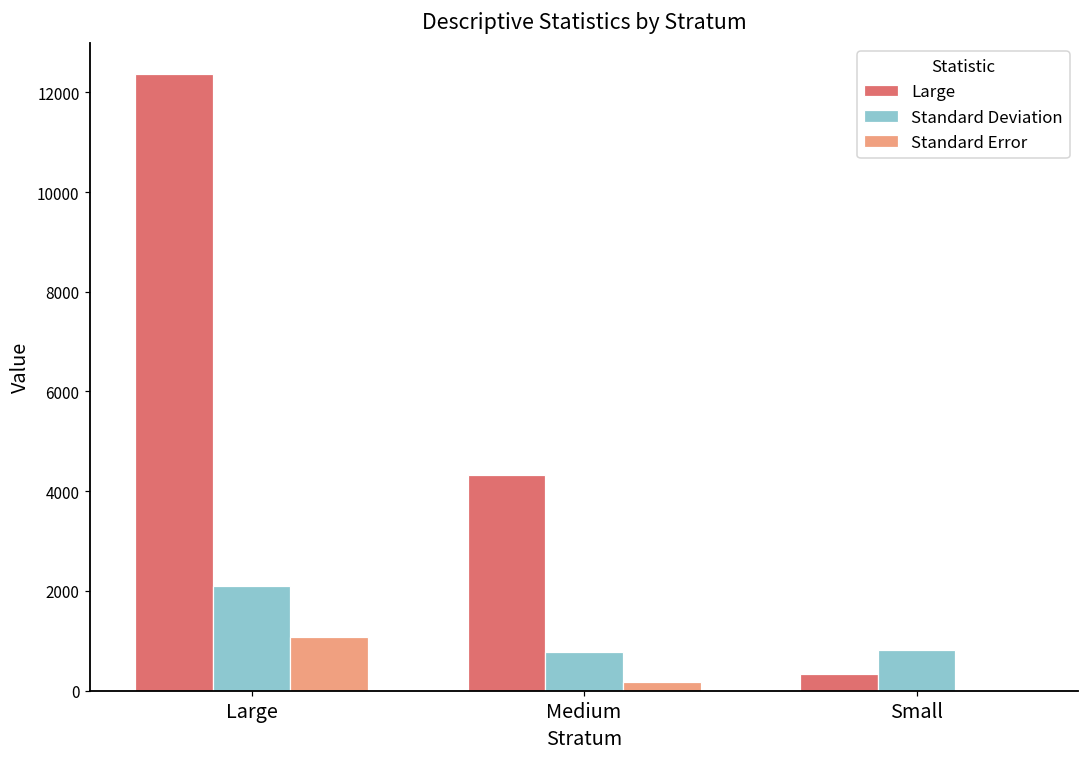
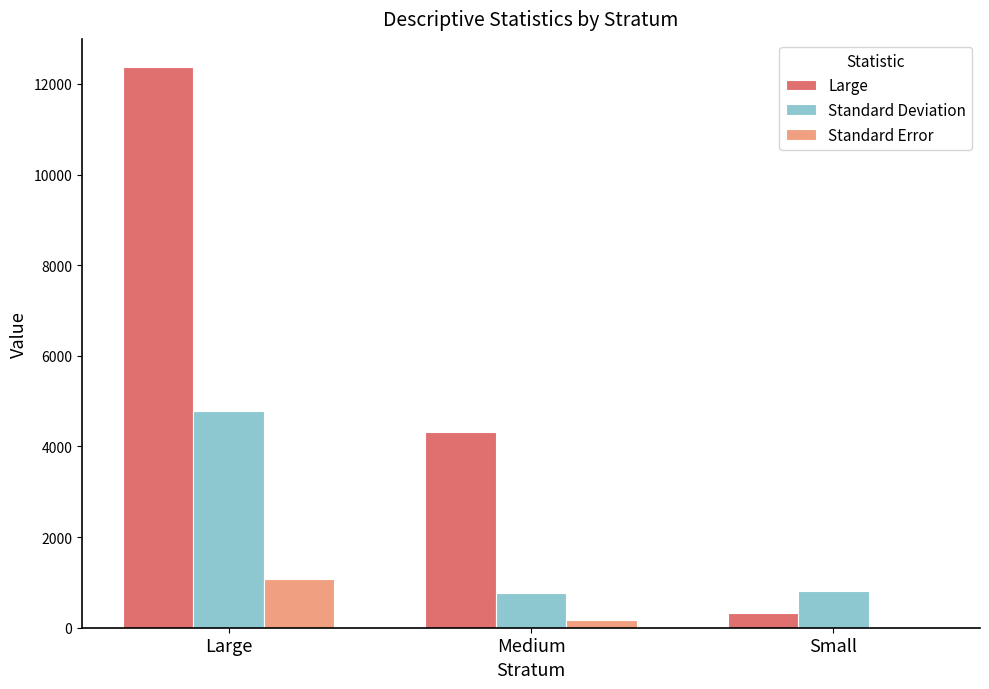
Standard Deviation, Large: 2100 -> 4800
